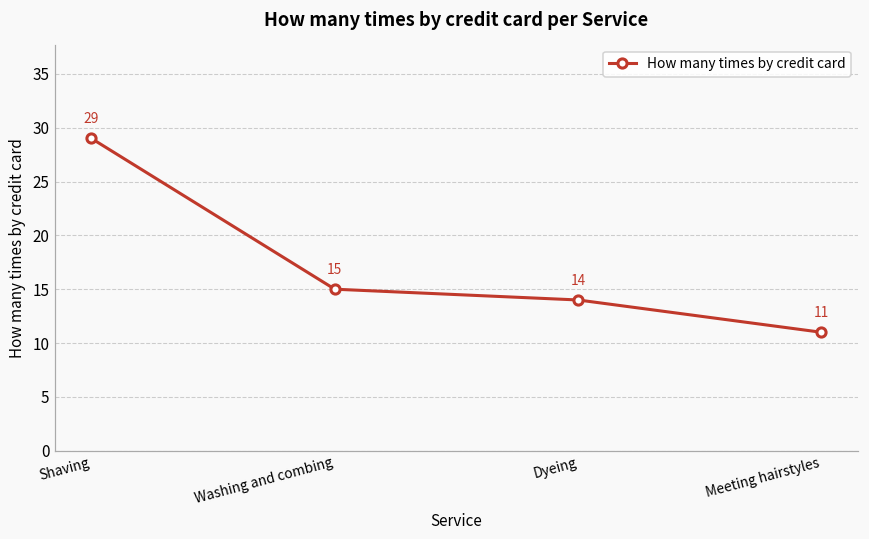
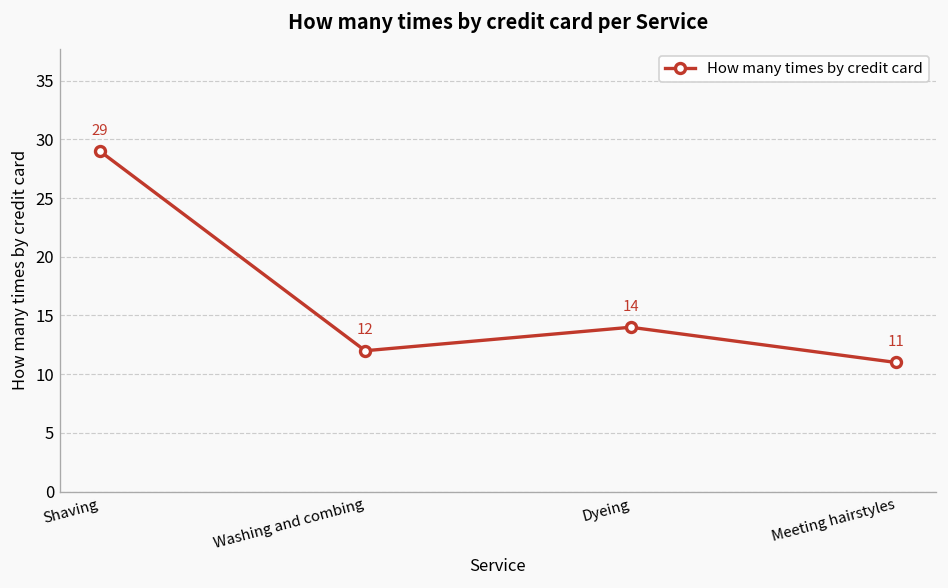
Washing and combing: 15 -> 12
